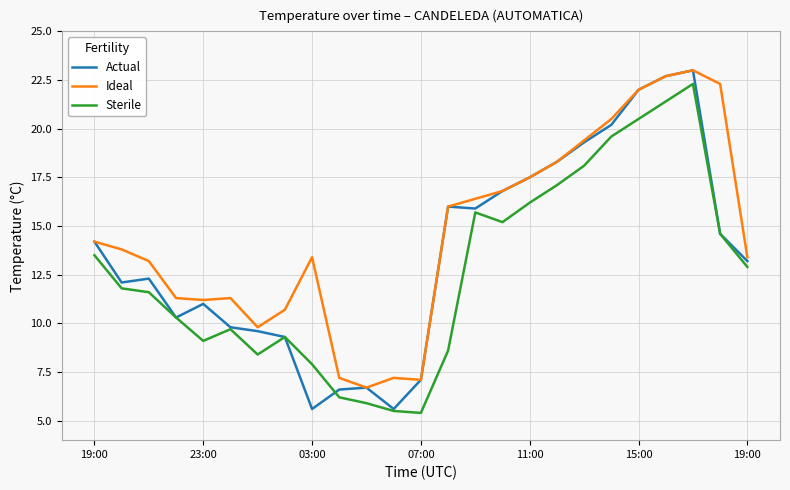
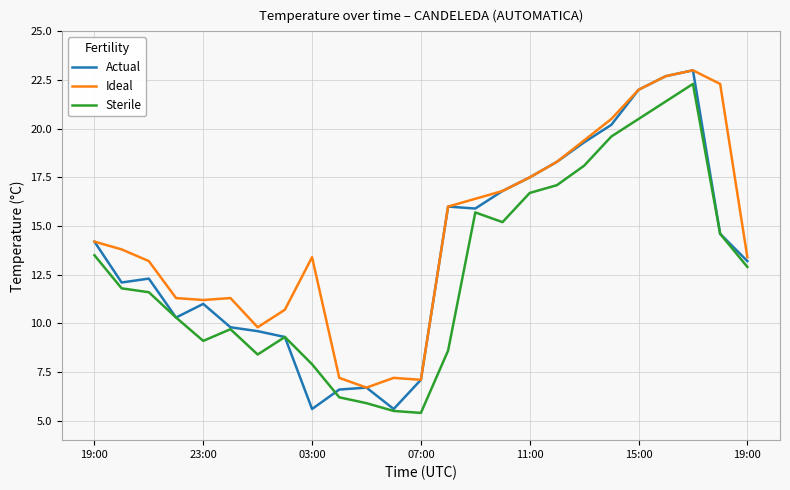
Sterile, 11:00: 16.2 -> 16.7
